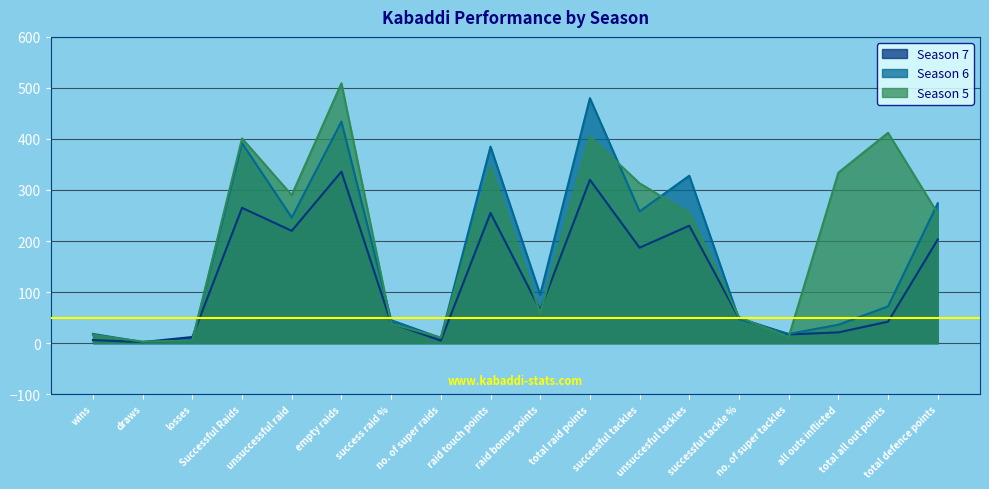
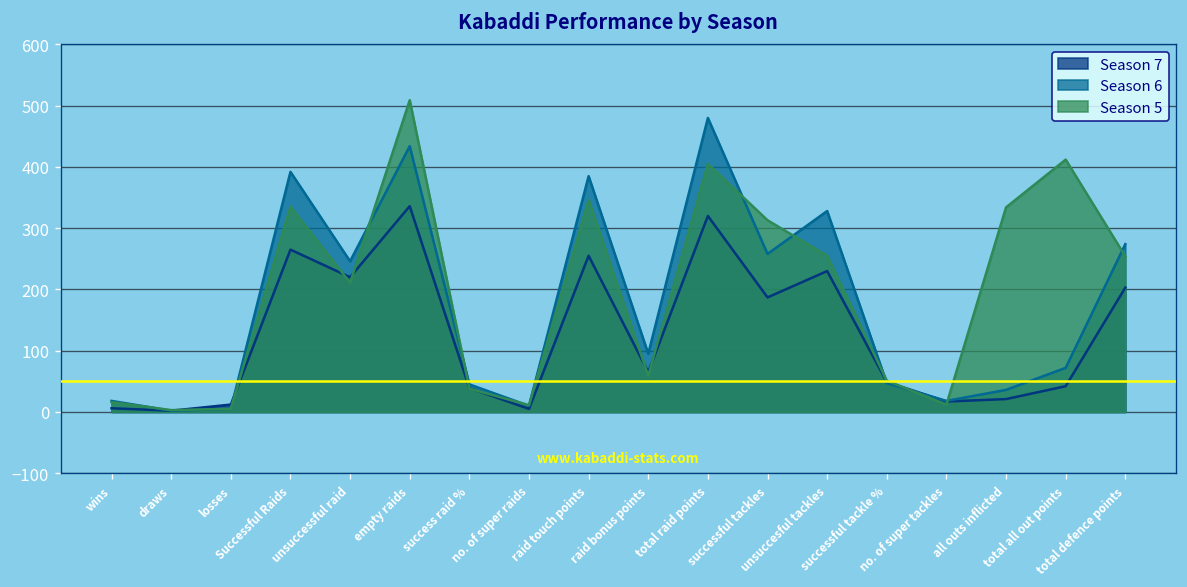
Season 5, Successful Raids: 400 -> 340
Season 5, unsuccessful raid: 290 -> 210
